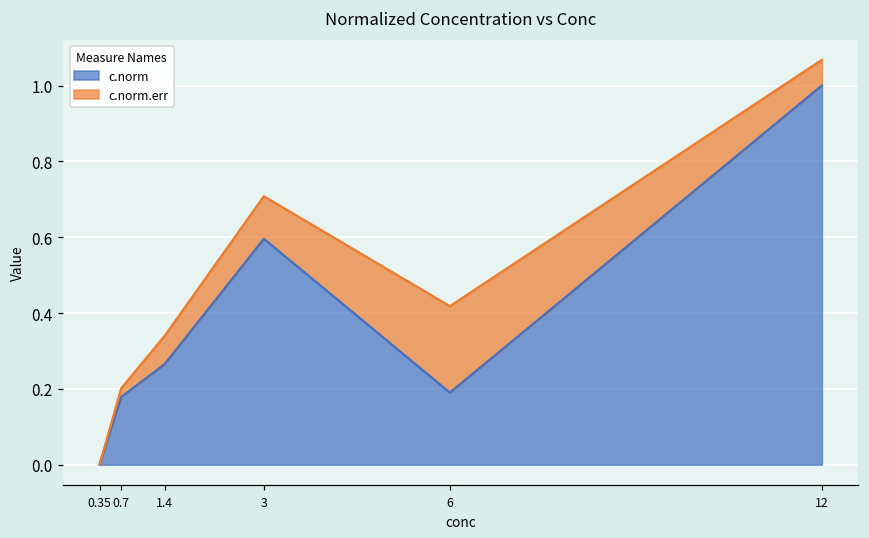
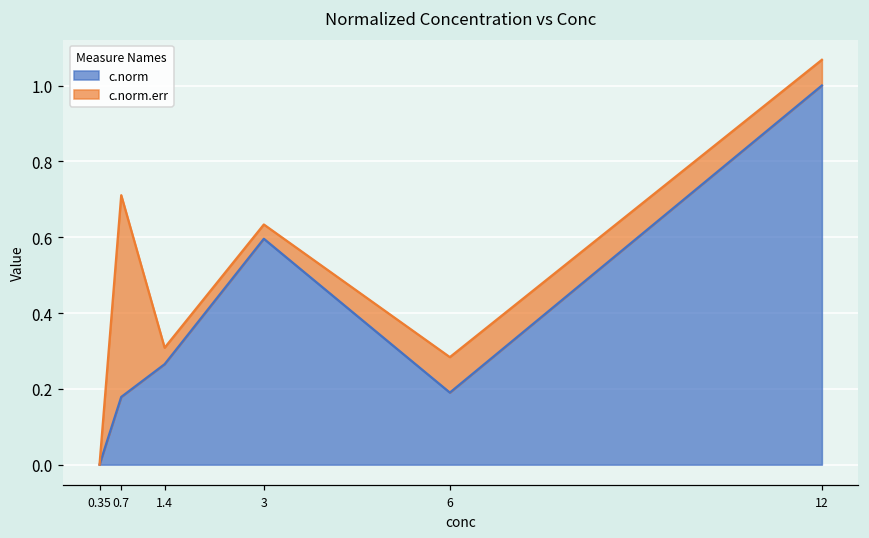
c.norm.err, 0.7: 0.02 -> 0.53
c.norm.err, 1.4: 0.07 -> 0.04
c.norm.err, 3: 0.11 -> 0.04
c.norm.err, 6: 0.23 -> 0.09
